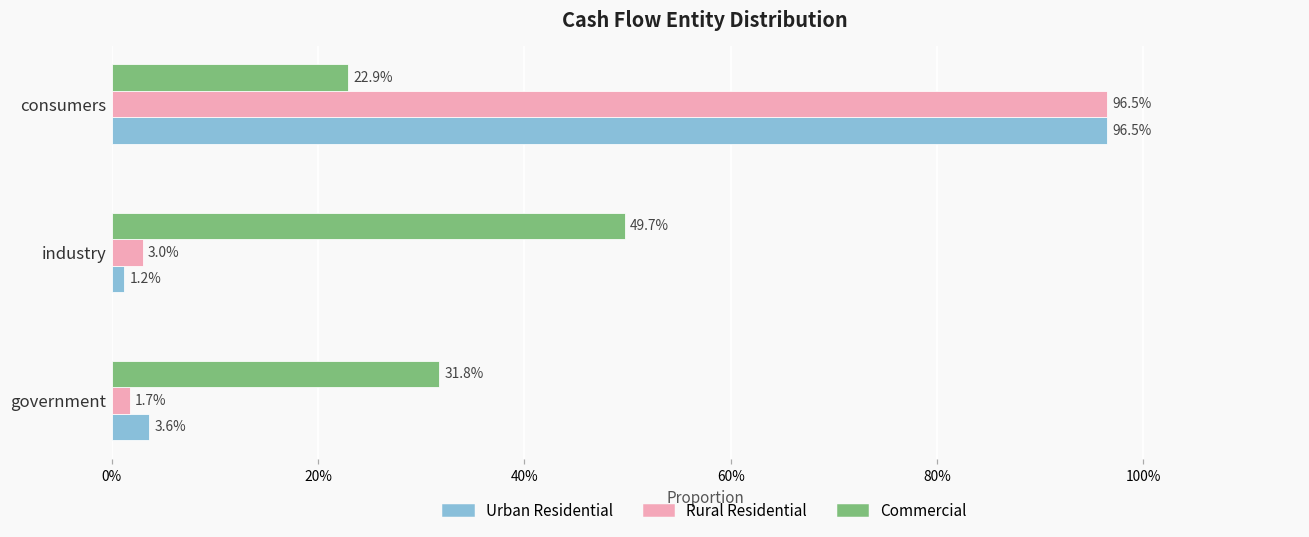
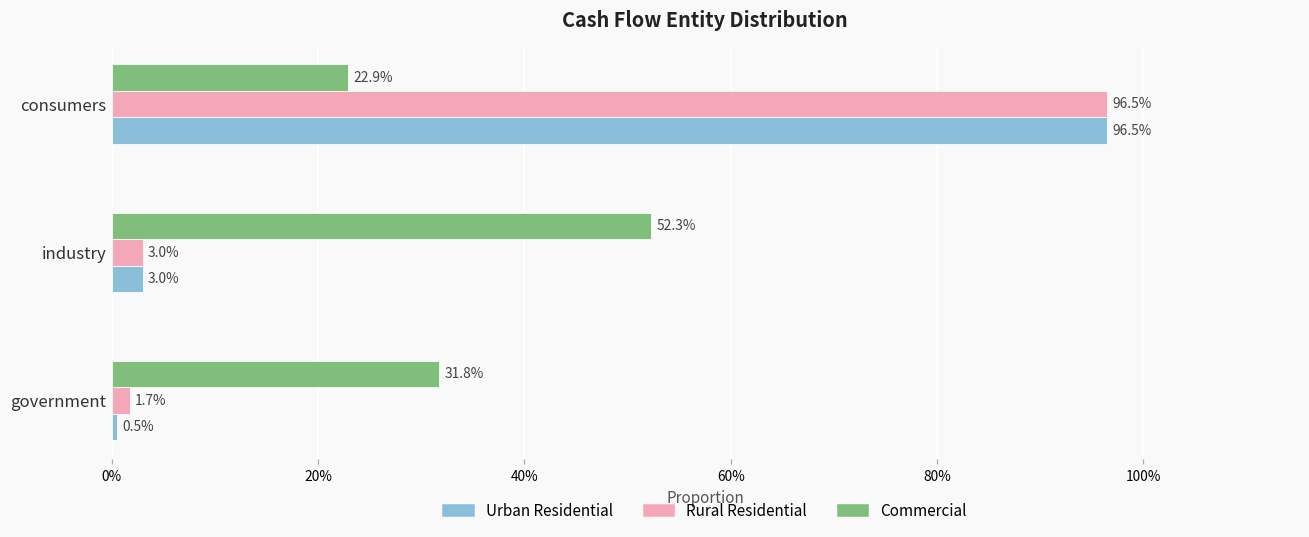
Commercial, industry: 49.7% -> 52.3%
Urban Residential, industry: 1.2% -> 3.0%
Urban Residential, government: 3.6% -> 0.5%
